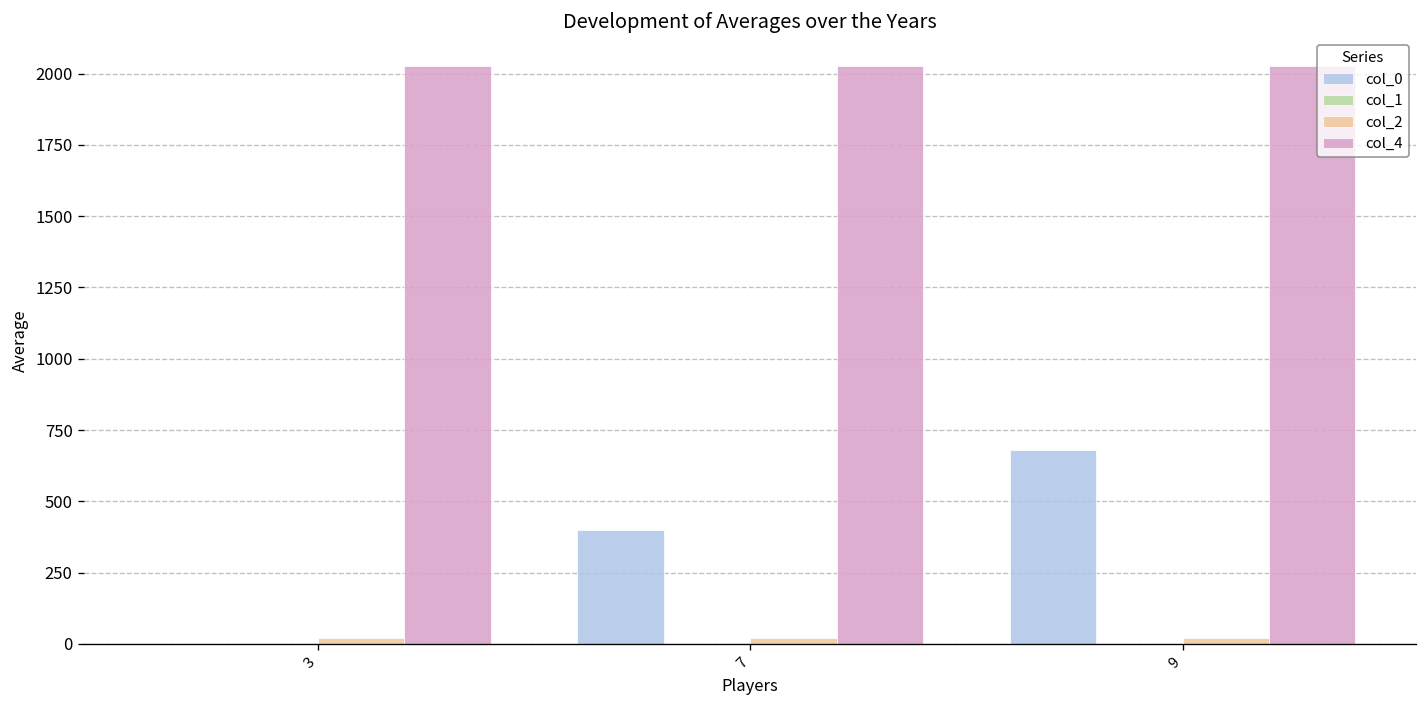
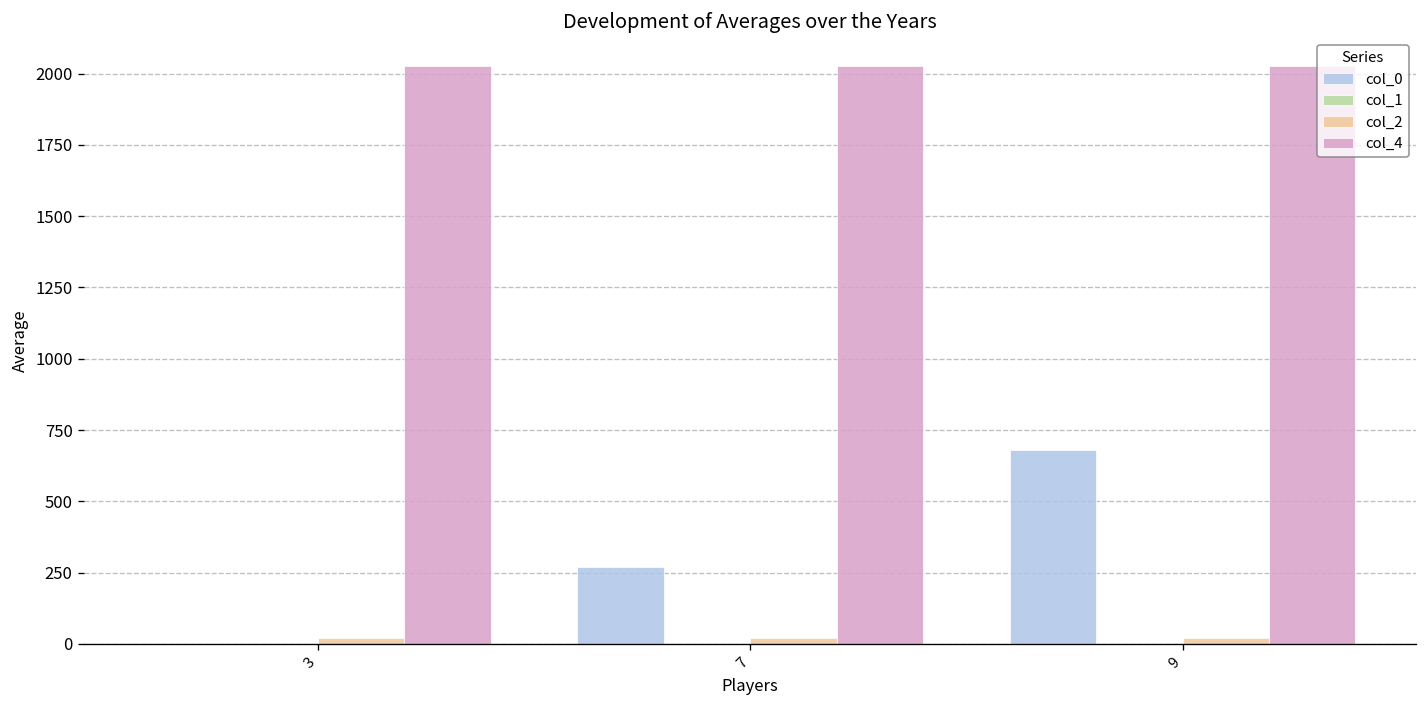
col_0, 7: 400 -> 270
